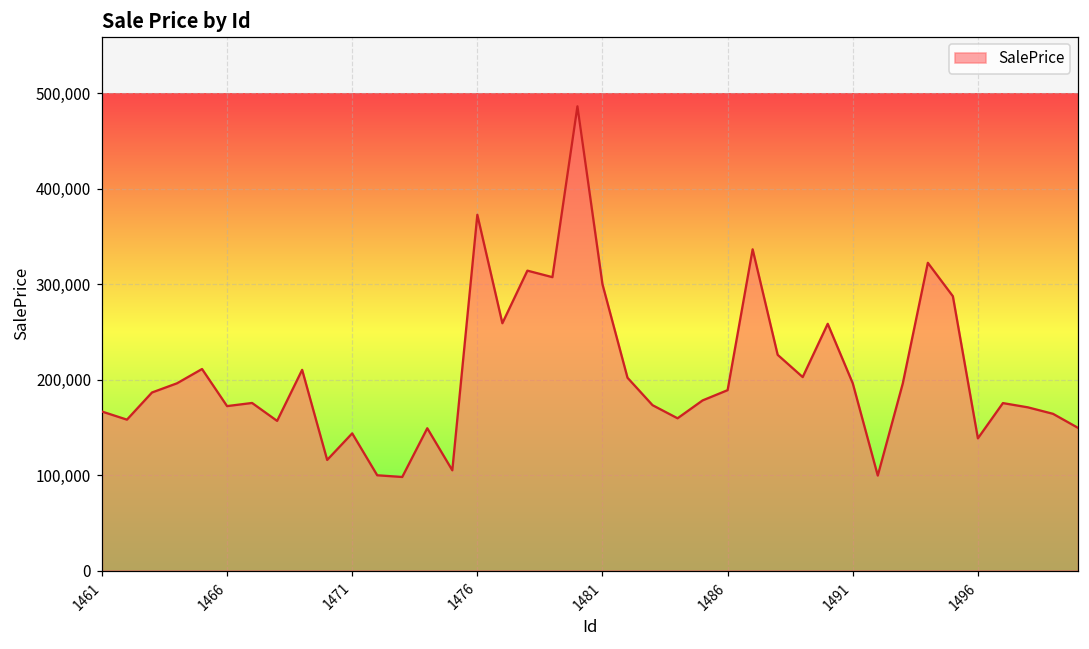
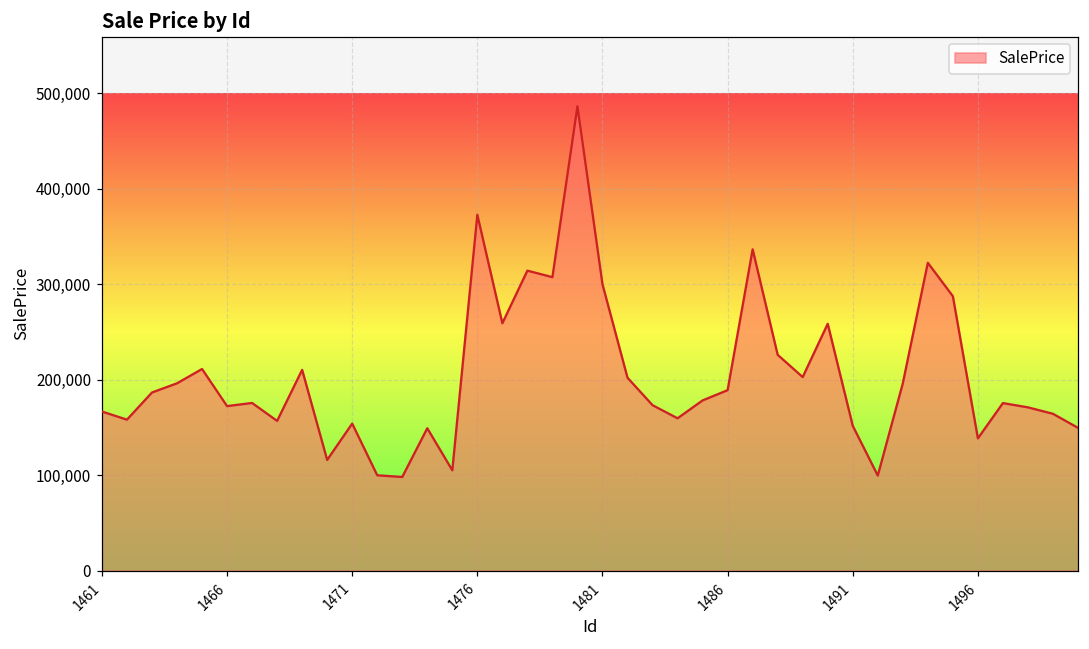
1471: 140,000 -> 150,000
1491: 200,000 -> 150,000
